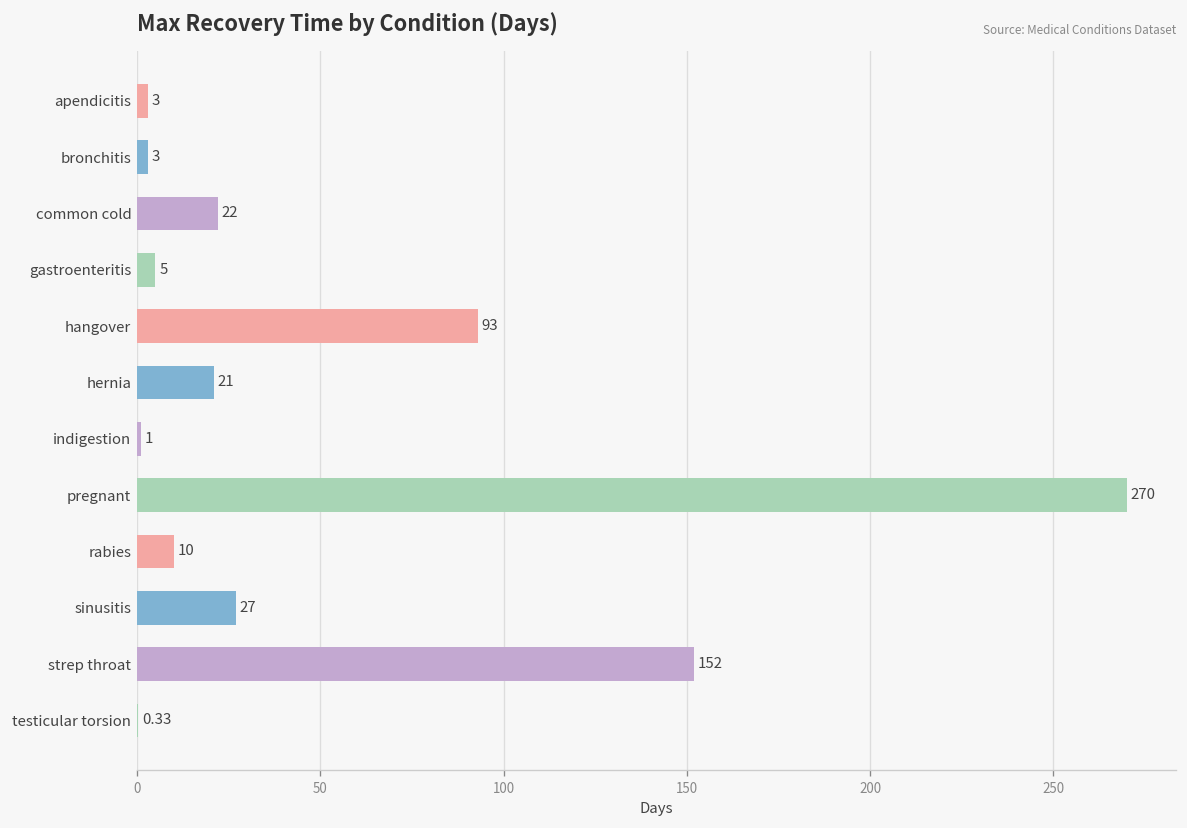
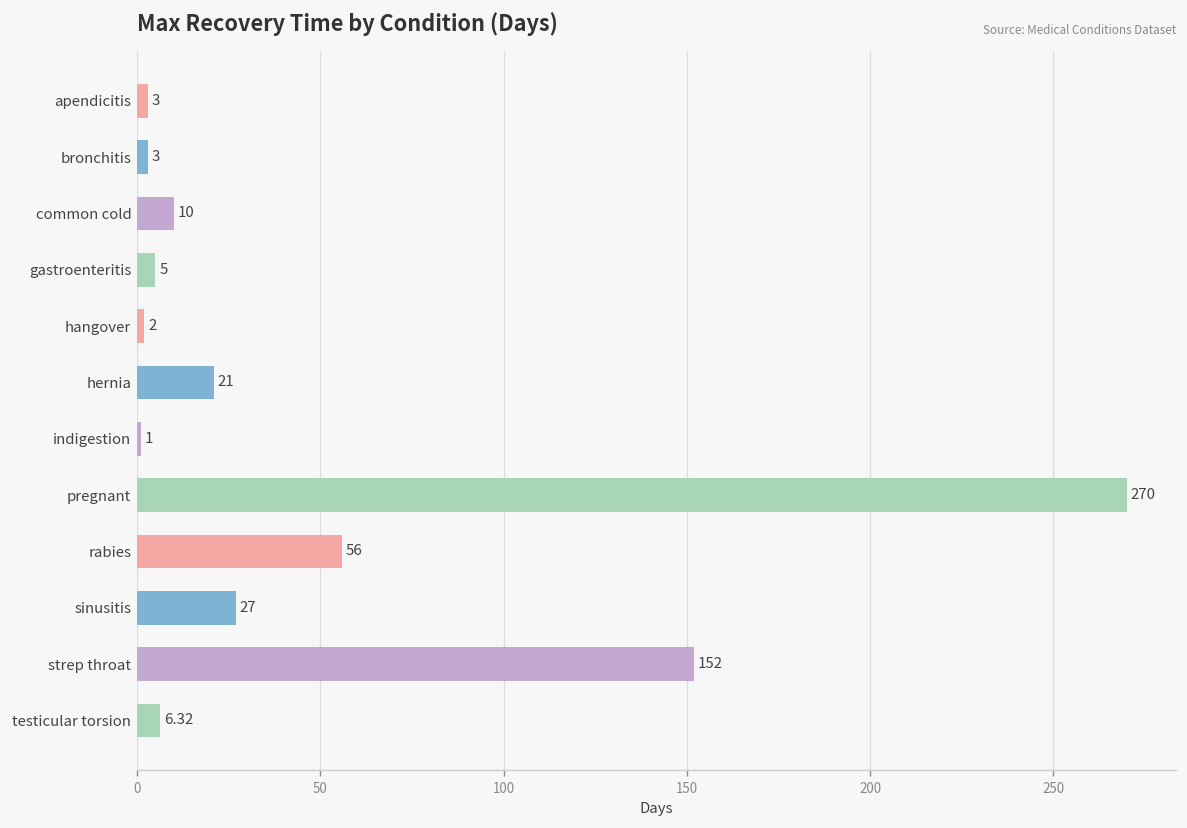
common cold: 22 -> 10
hangover: 93 -> 2
rabies: 10 -> 56
testicular torsion: 0.33 -> 6.32
